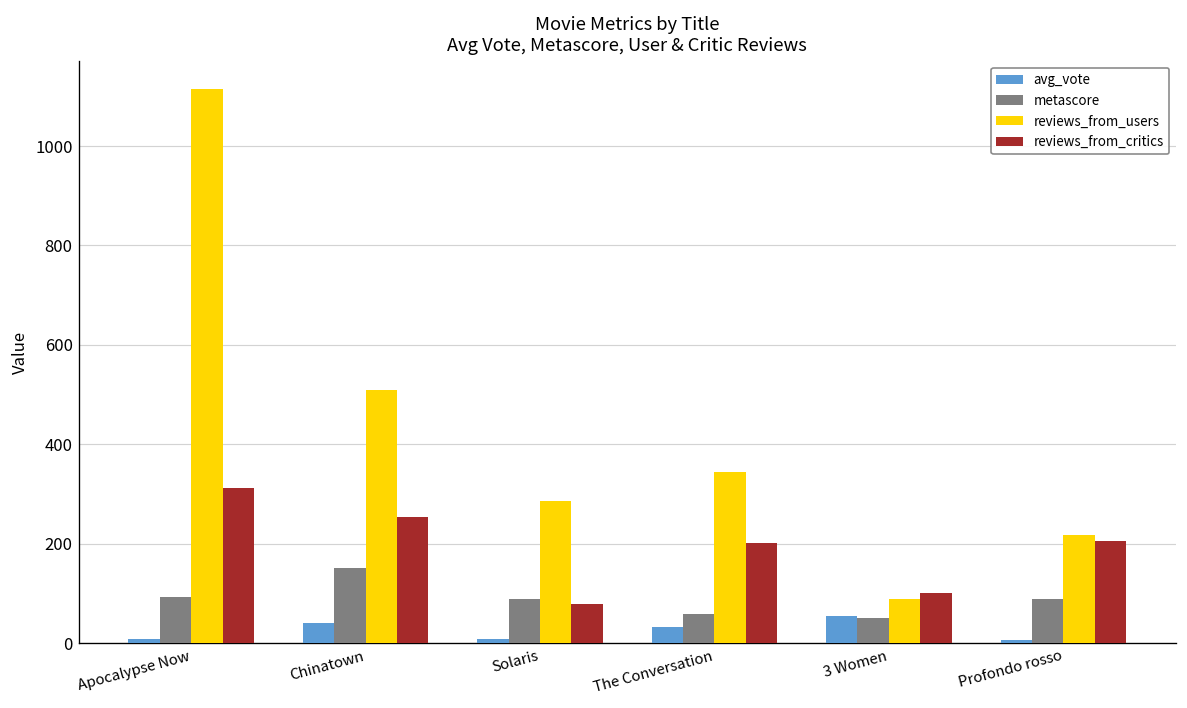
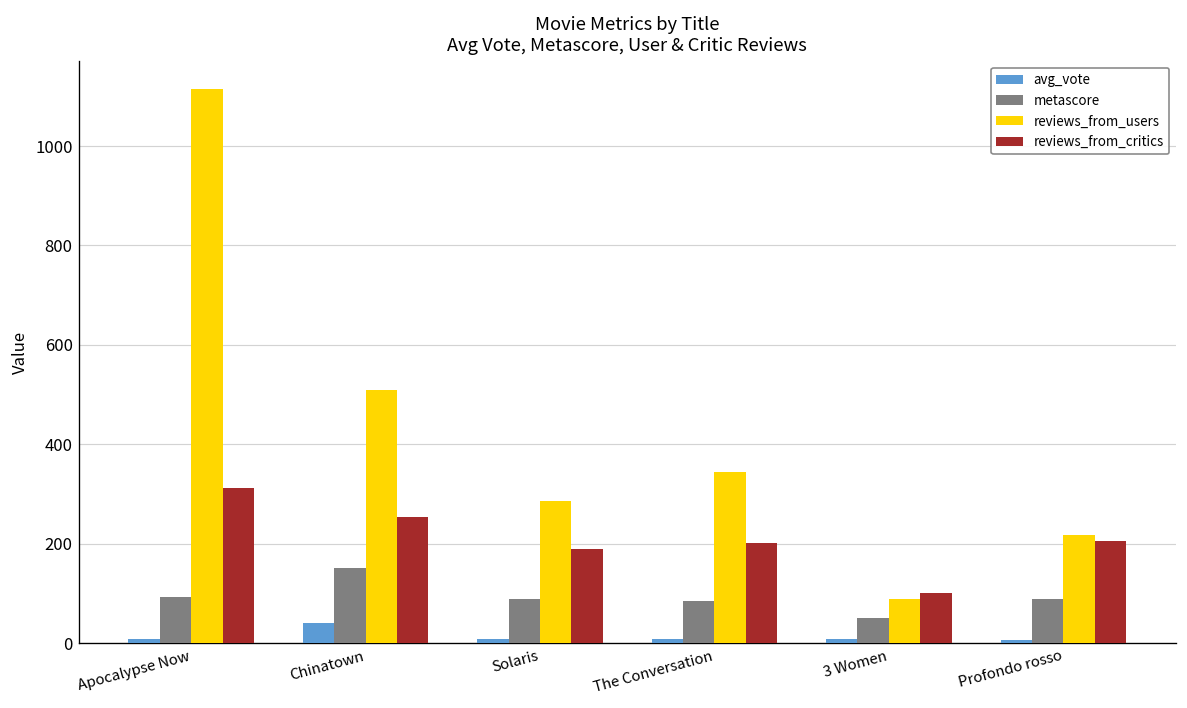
reviews_from_critics, Solaris: 80 -> 190
avg_vote, The Conversation: 30 -> 10
metascore, The Conversation: 60 -> 90
avg_vote, 3 Women: 60 -> 10
